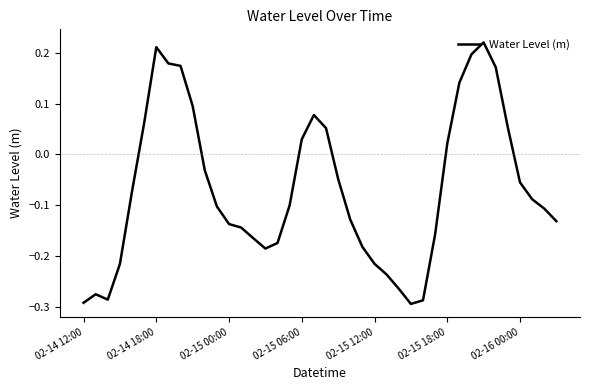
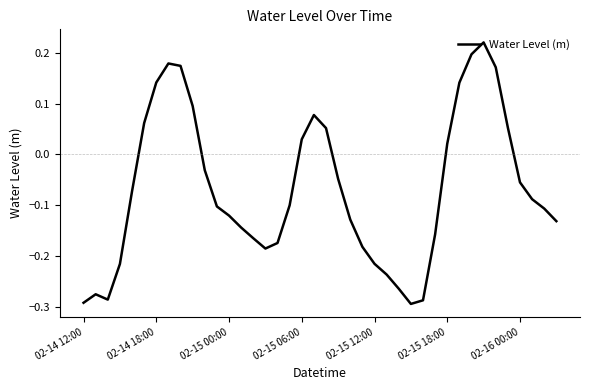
02-14 18:00: 0.21 -> 0.14
02-15 00:00: -0.14 -> -0.12
